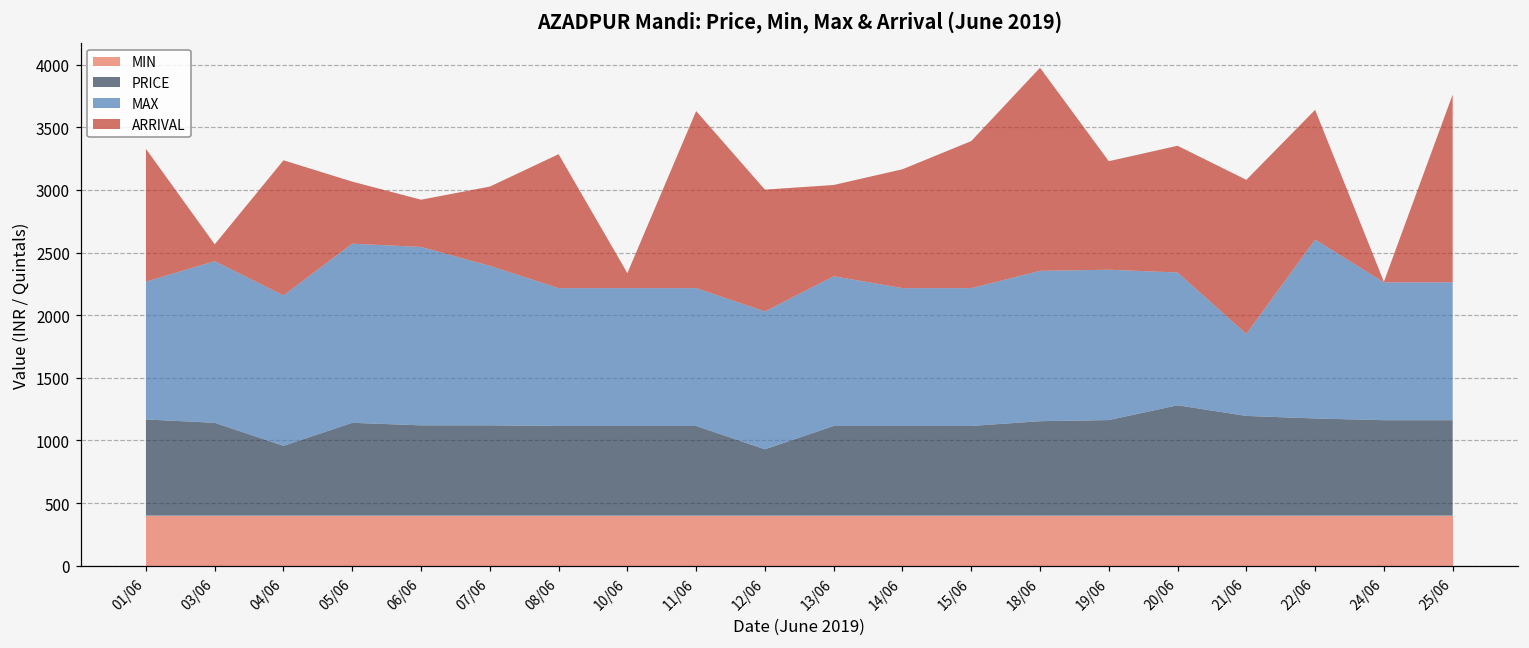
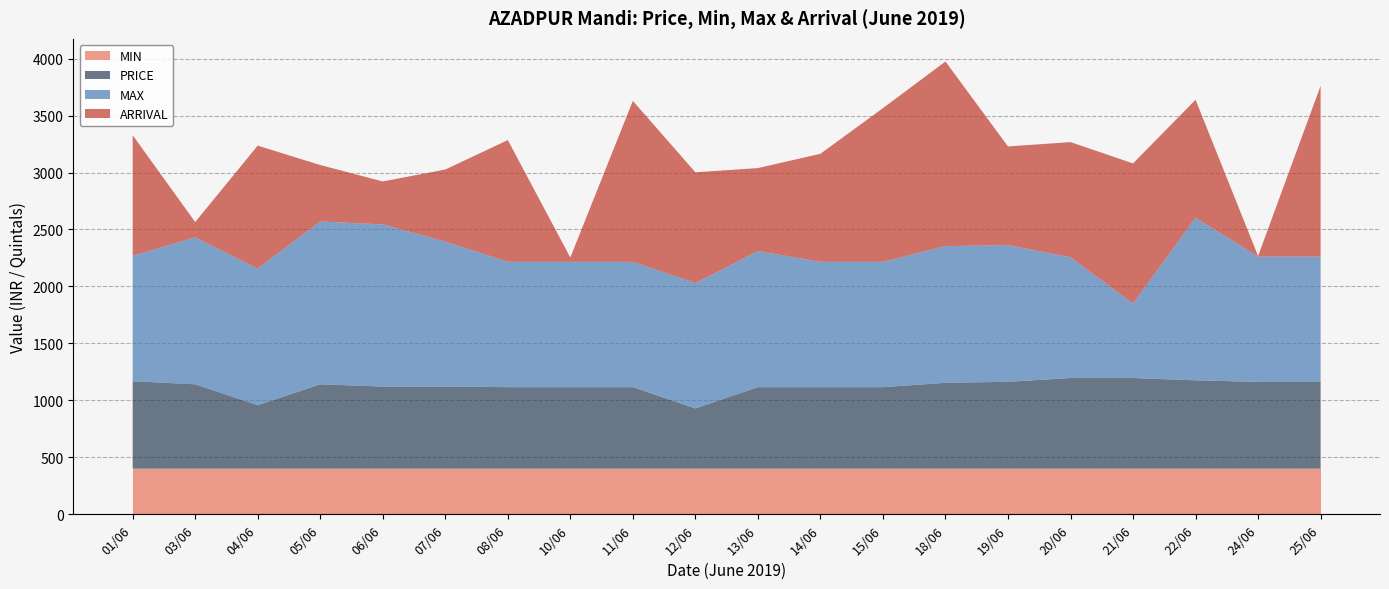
ARRIVAL, 10/06: 120 -> 40
ARRIVAL, 15/06: 1170 -> 1350
PRICE, 20/06: 880 -> 800
